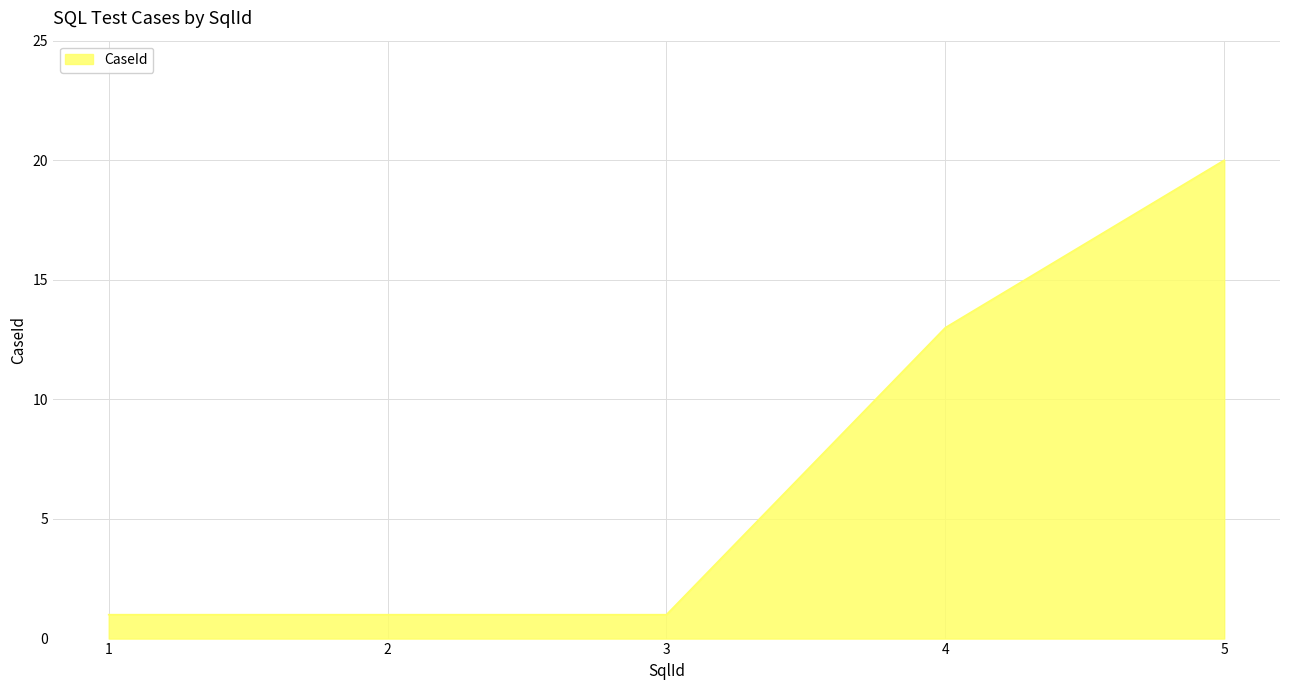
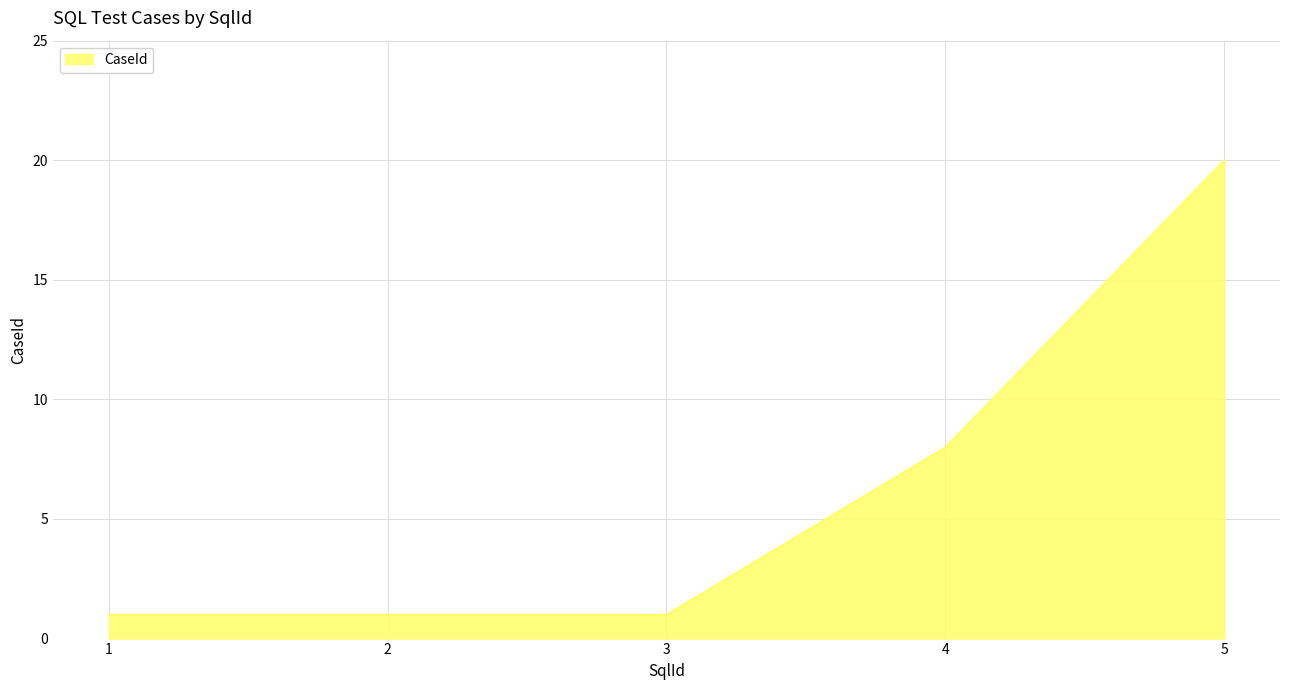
4: 13 -> 8
